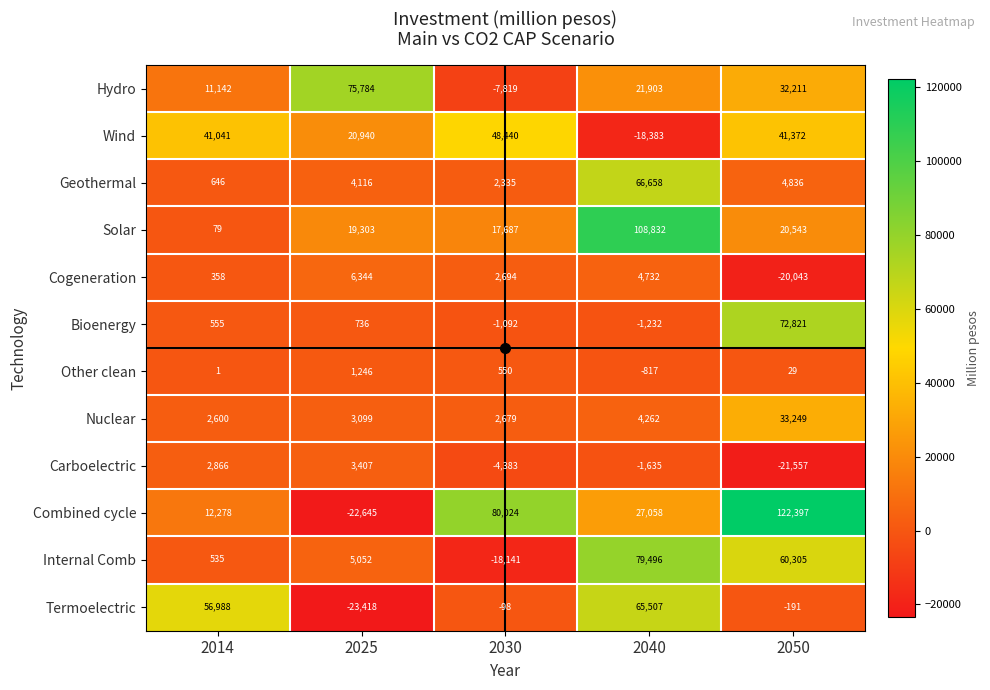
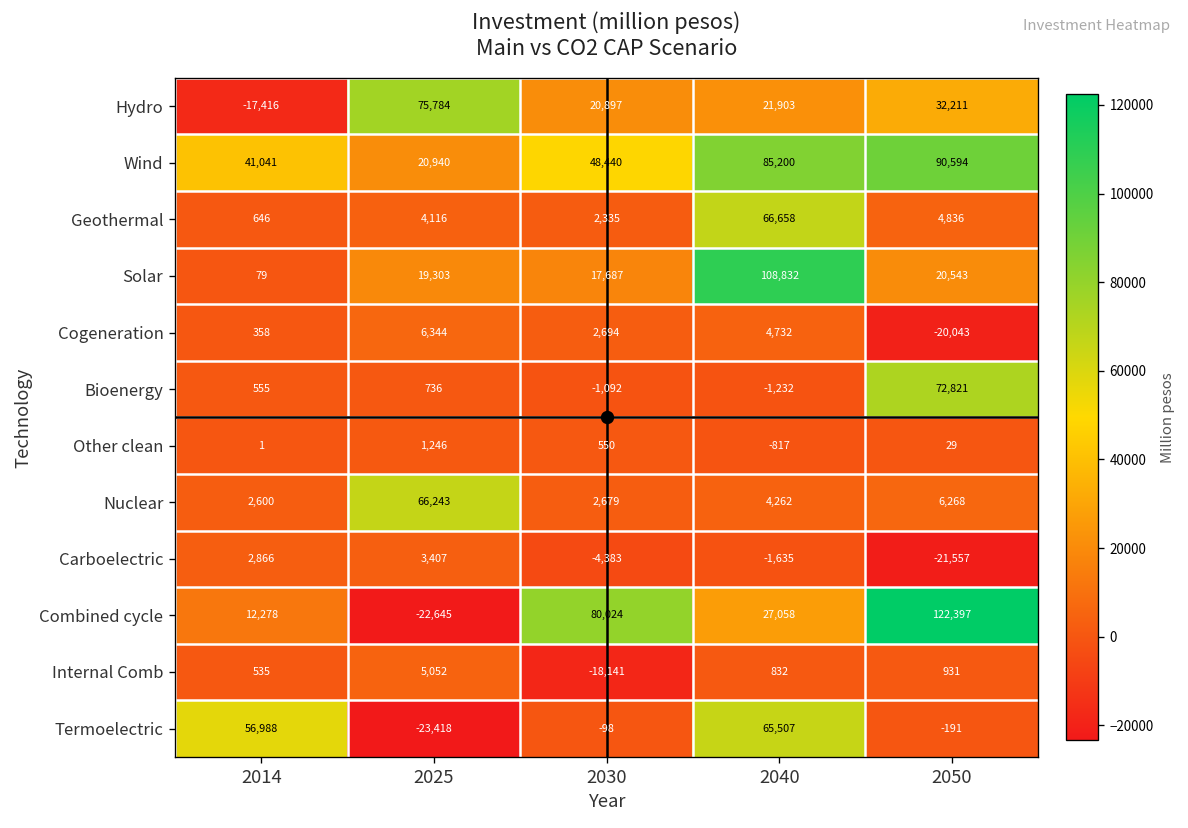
Hydro, 2014: 11,142 -> -17,416
Hydro, 2030: -7,819 -> 20,897
Wind, 2040: -18,383 -> 85,200
Wind, 2050: 41,372 -> 90,594
Nuclear, 2025: 3,099 -> 66,243
Nuclear, 2050: 33,249 -> 6,268
Internal Comb, 2040: 79,496 -> 832
Internal Comb, 2050: 60,305 -> 931
